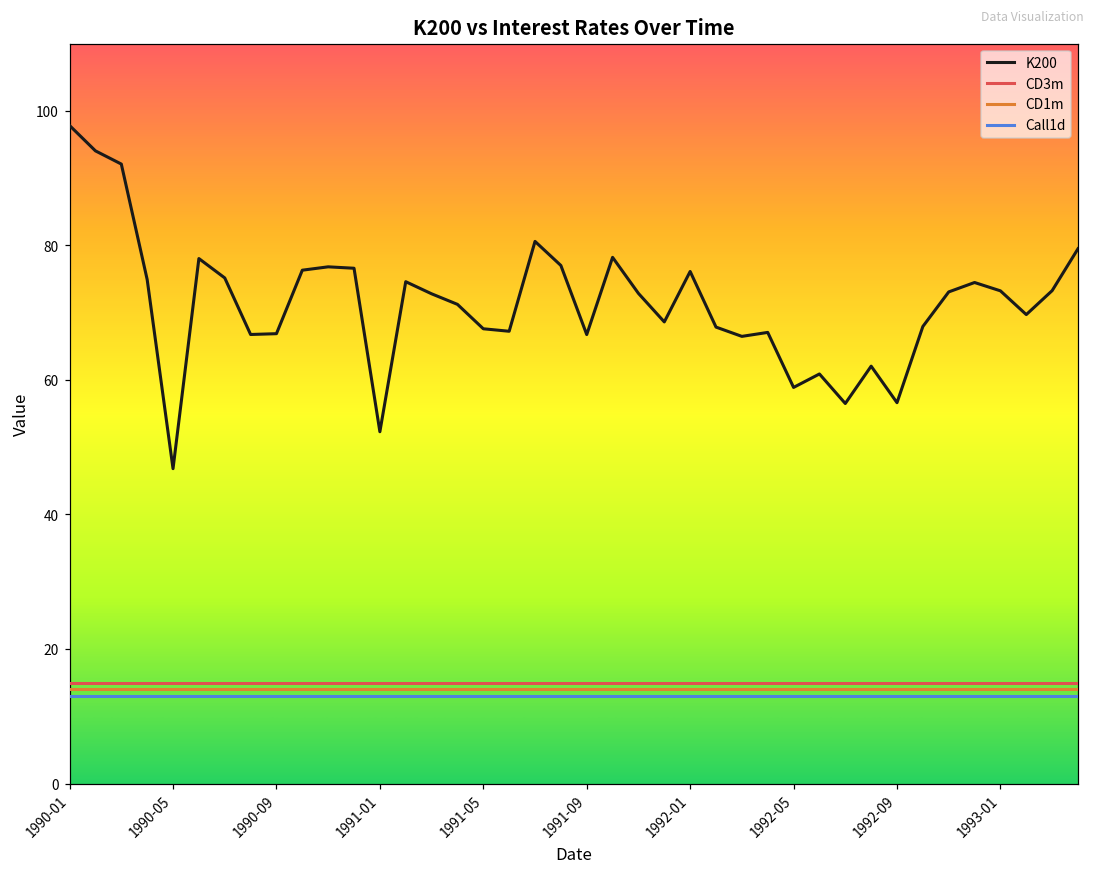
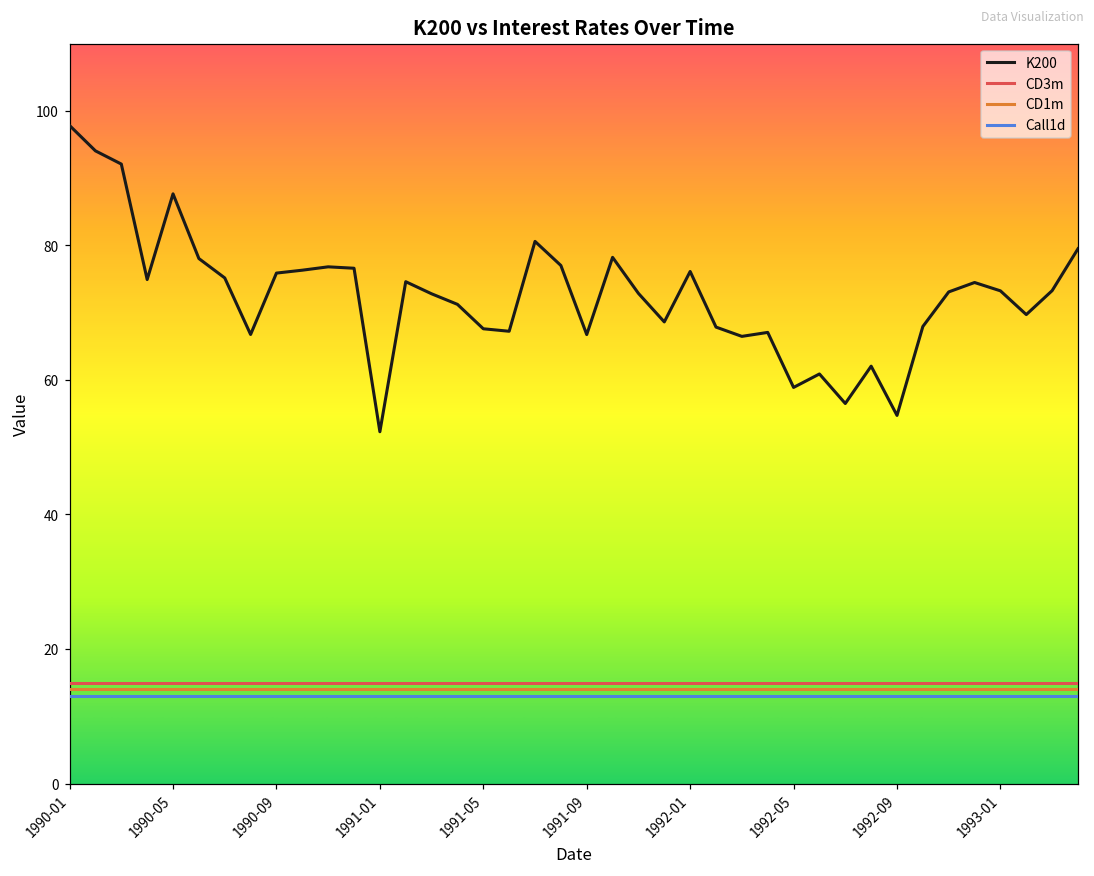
K200, 1990-05: 47 -> 88
K200, 1990-09: 67 -> 76
K200, 1992-09: 57 -> 55
